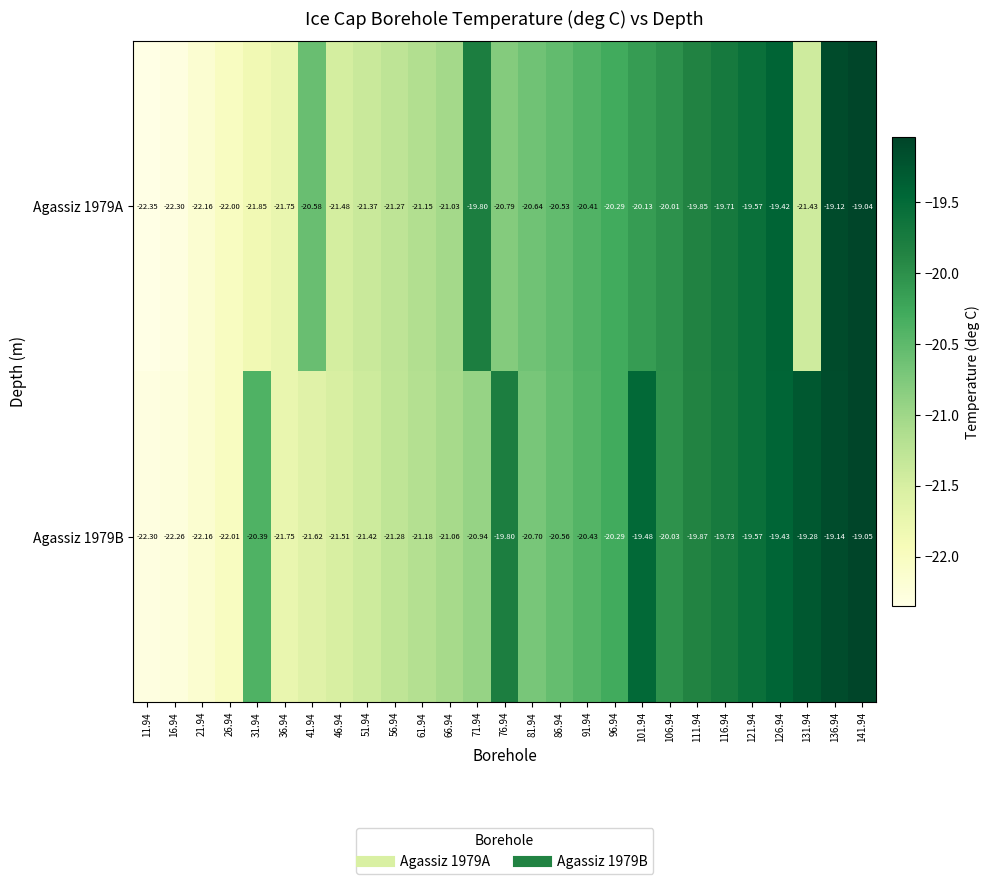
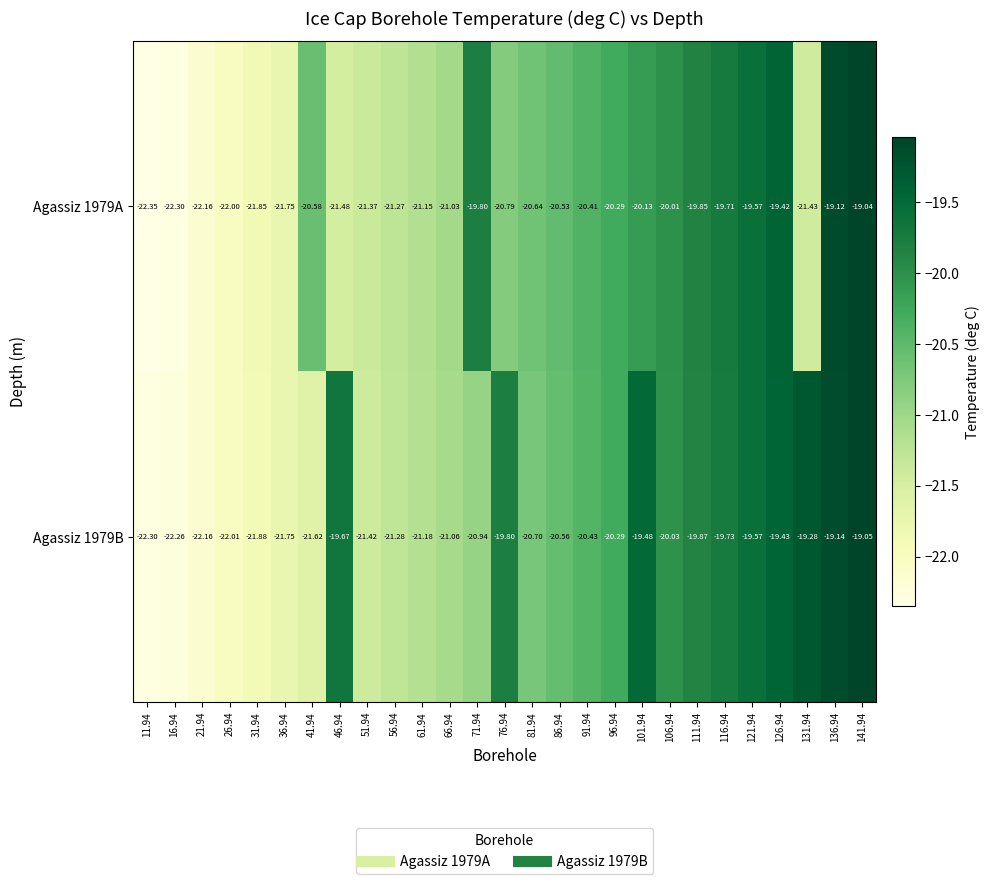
Agassiz 1979B, 31.94: -20.39 -> -21.88
Agassiz 1979B, 46.94: -21.51 -> -19.67
